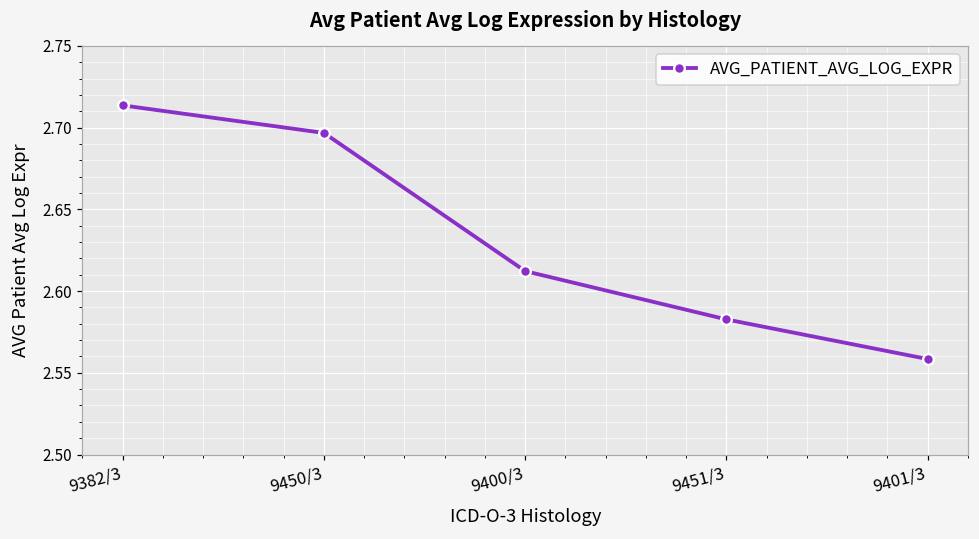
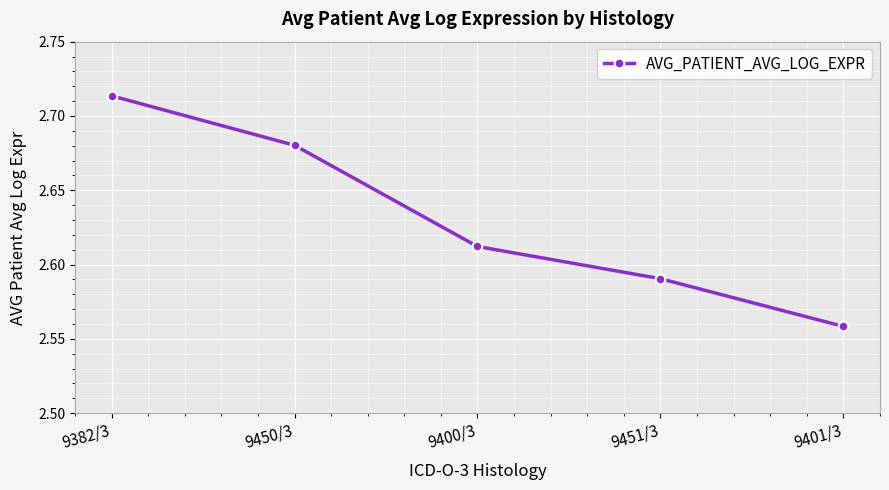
9450/3: 2.697 -> 2.680
9451/3: 2.583 -> 2.591
